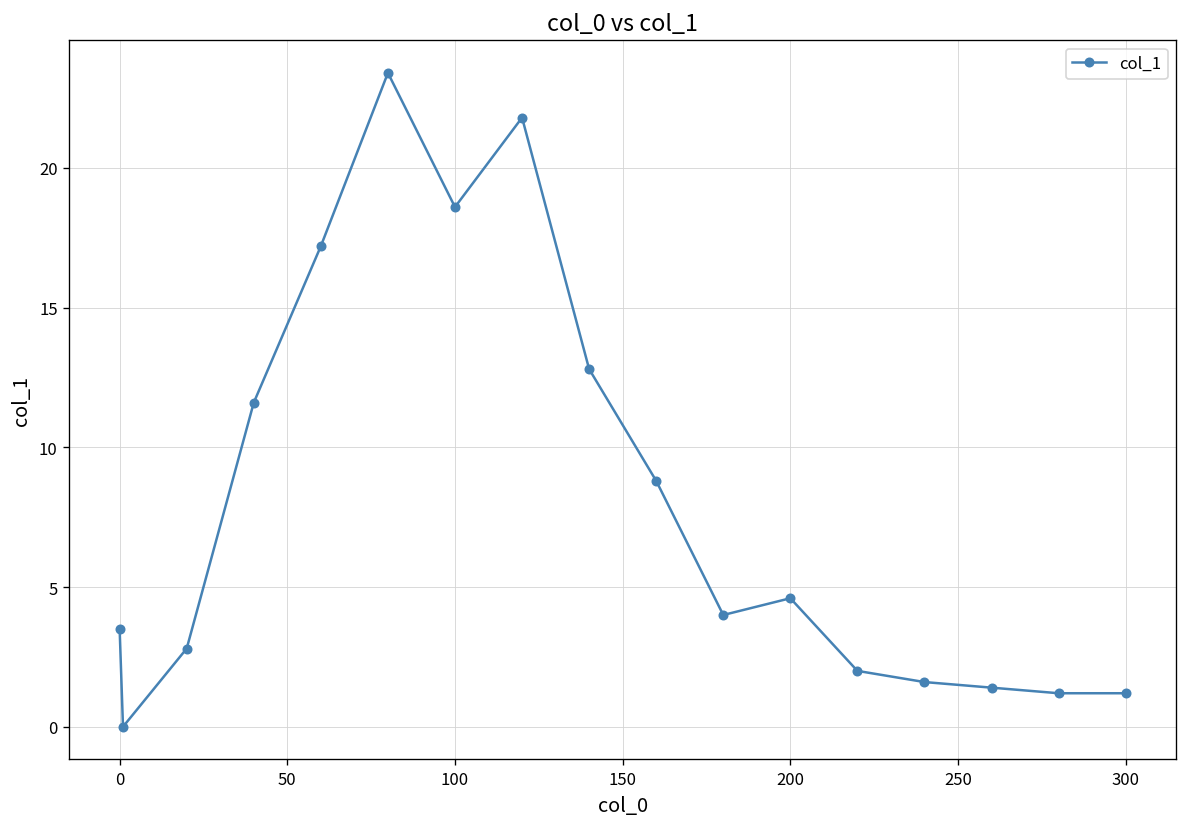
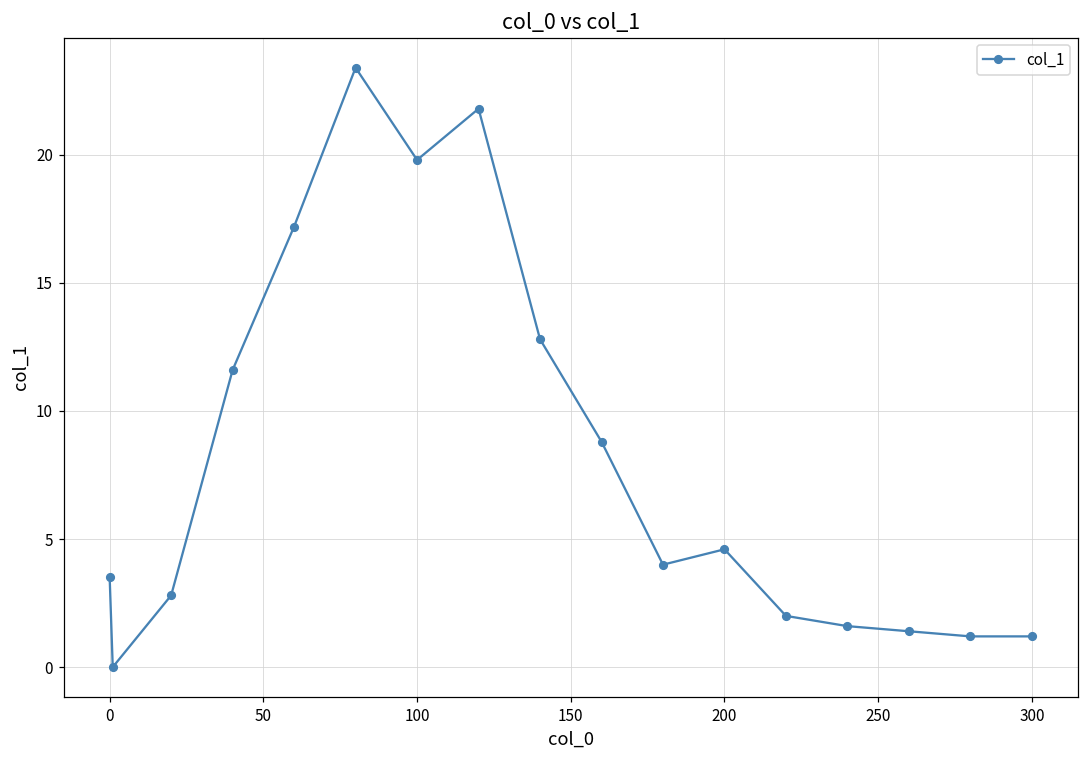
100: 18.6 -> 19.8
